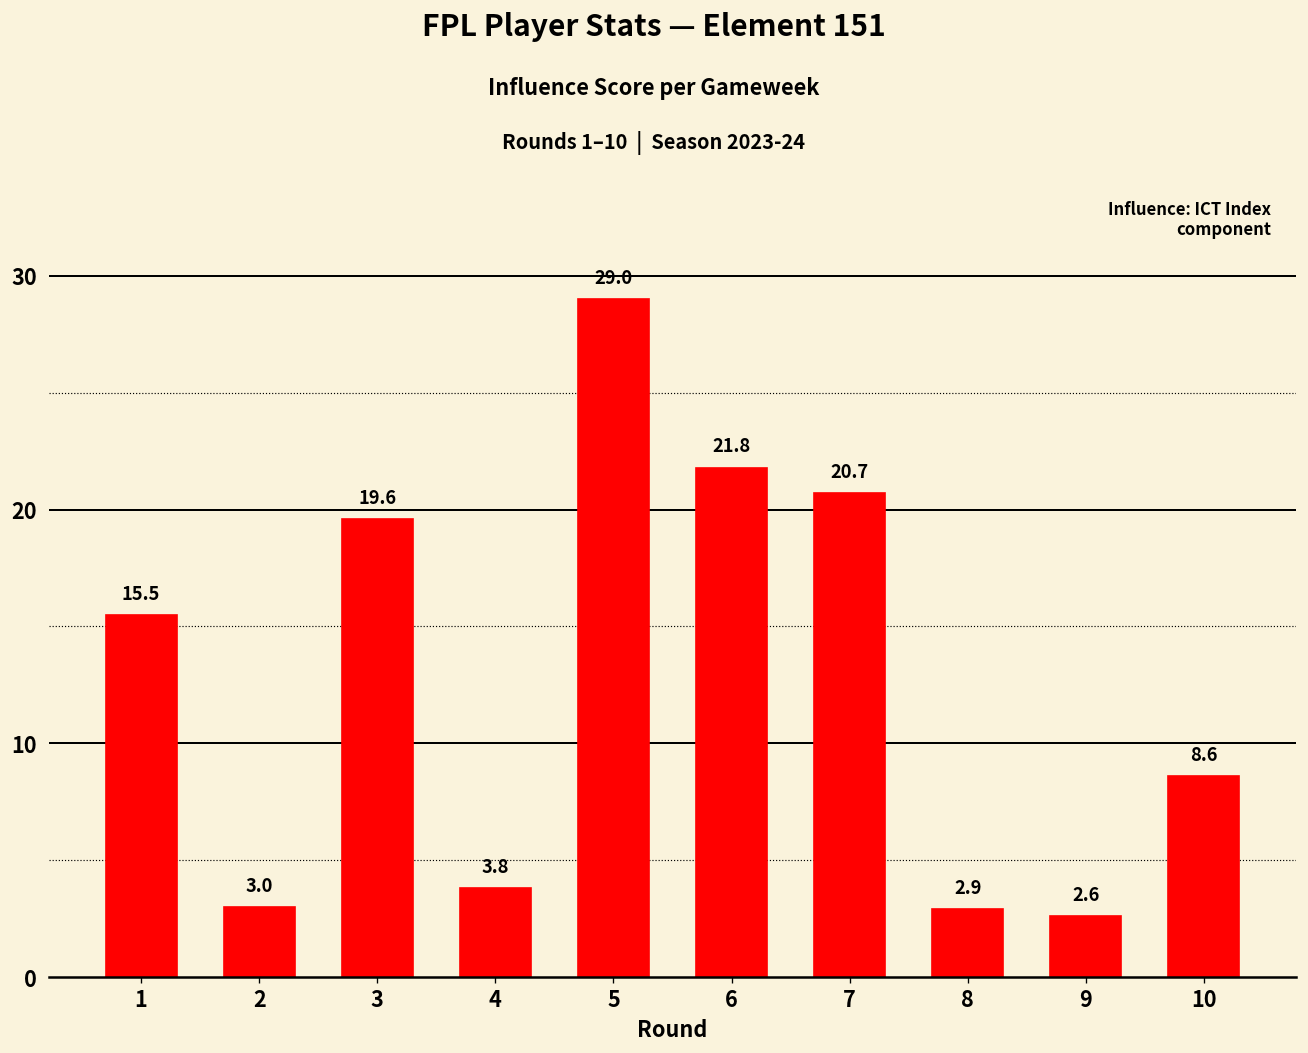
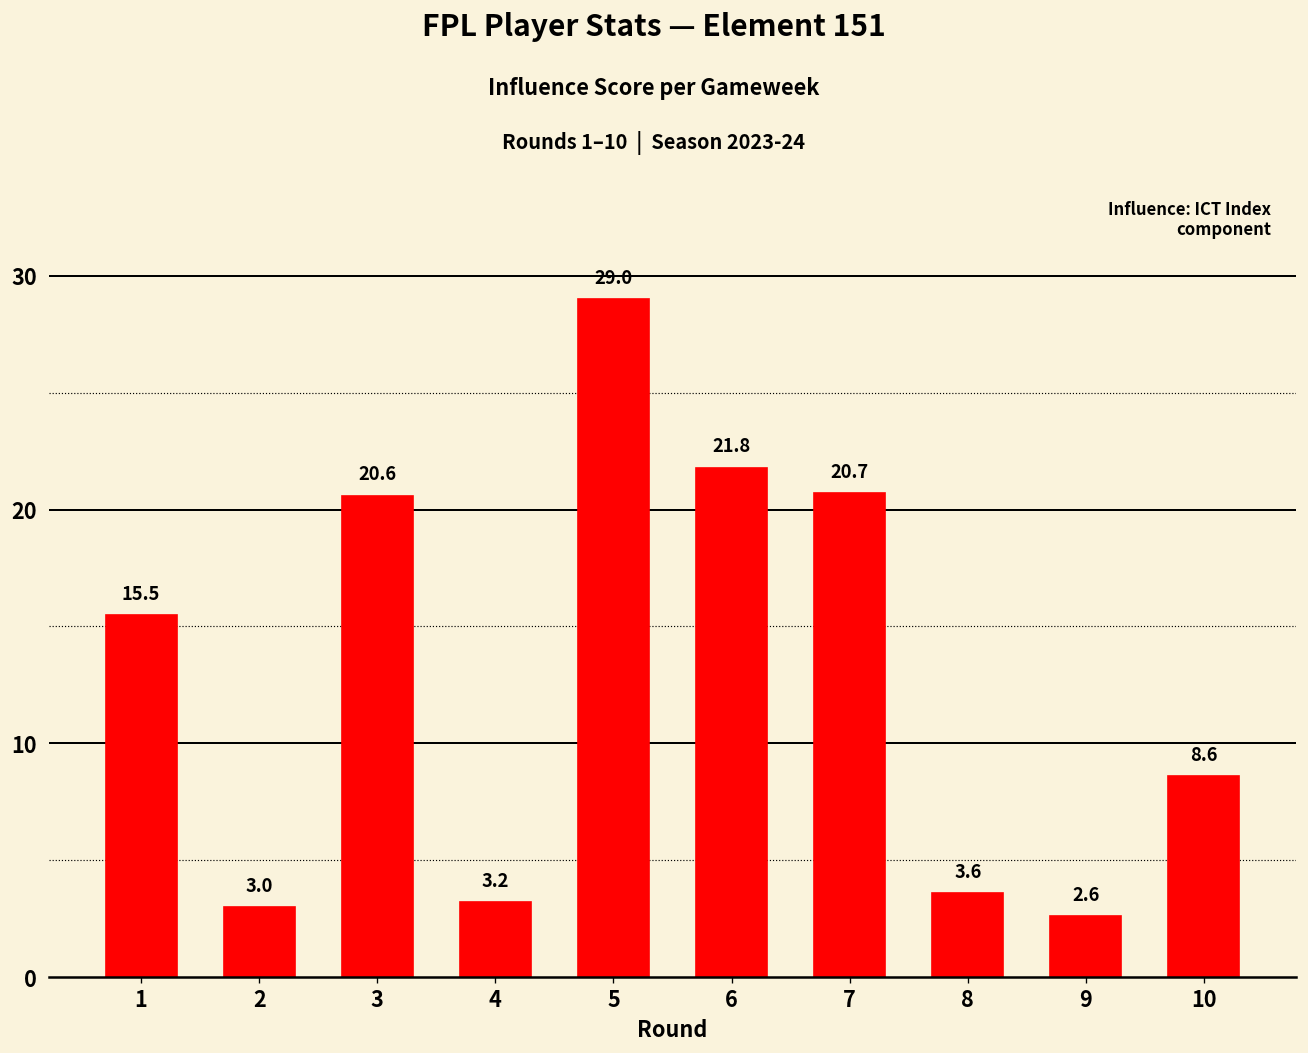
3: 19.6 -> 20.6
4: 3.8 -> 3.2
8: 2.9 -> 3.6
